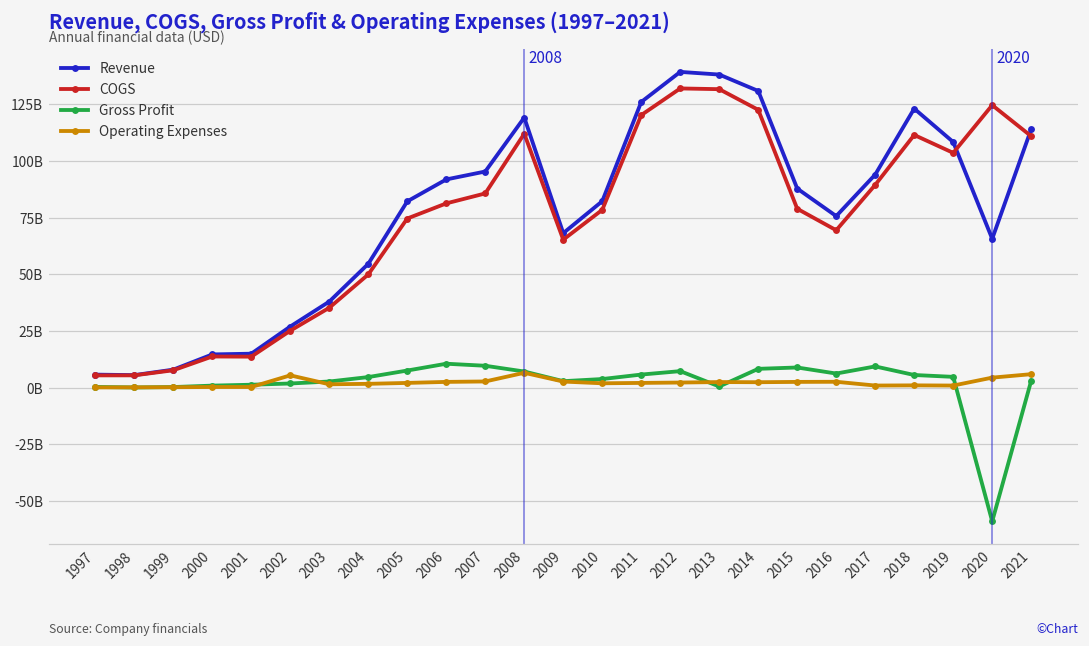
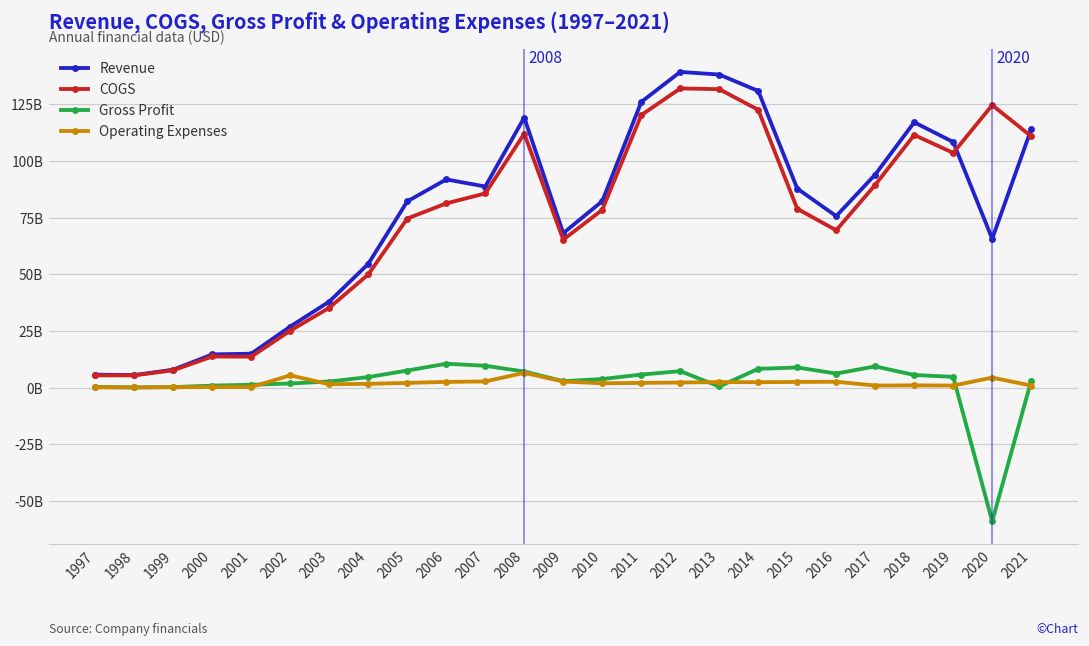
Revenue, 2007: 95000000000 -> 89000000000
Revenue, 2018: 123000000000 -> 117000000000
Operating Expenses, 2021: 6000000000 -> 1000000000
